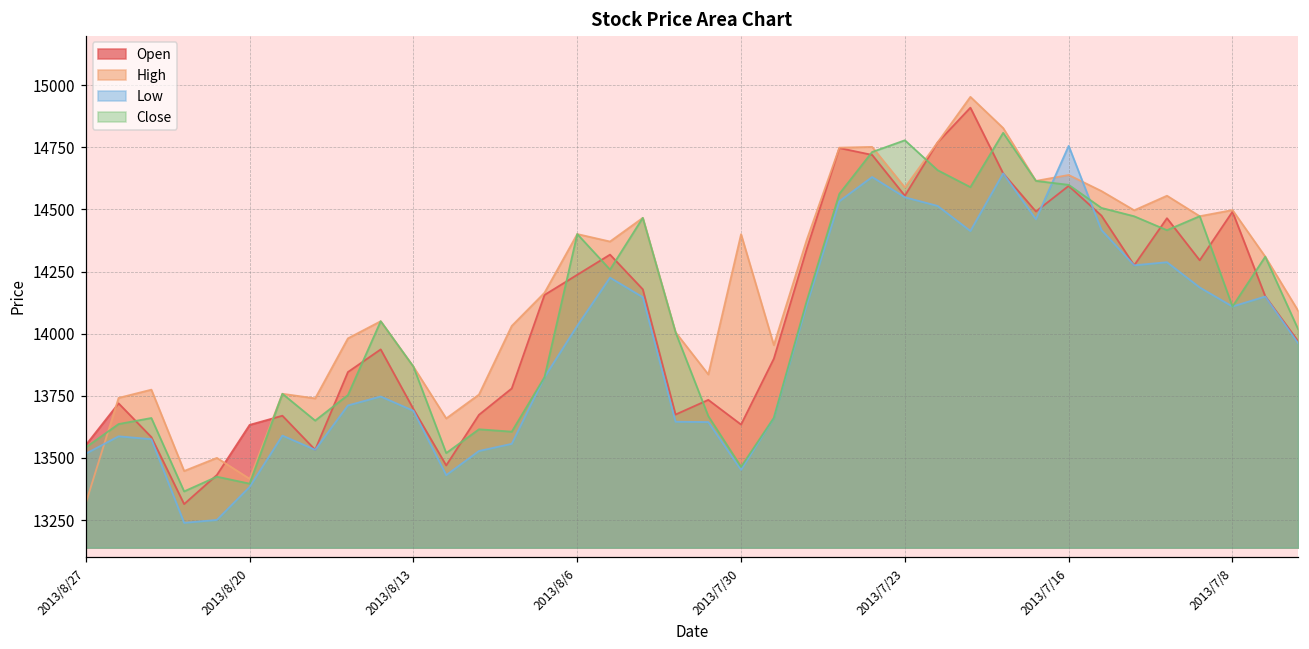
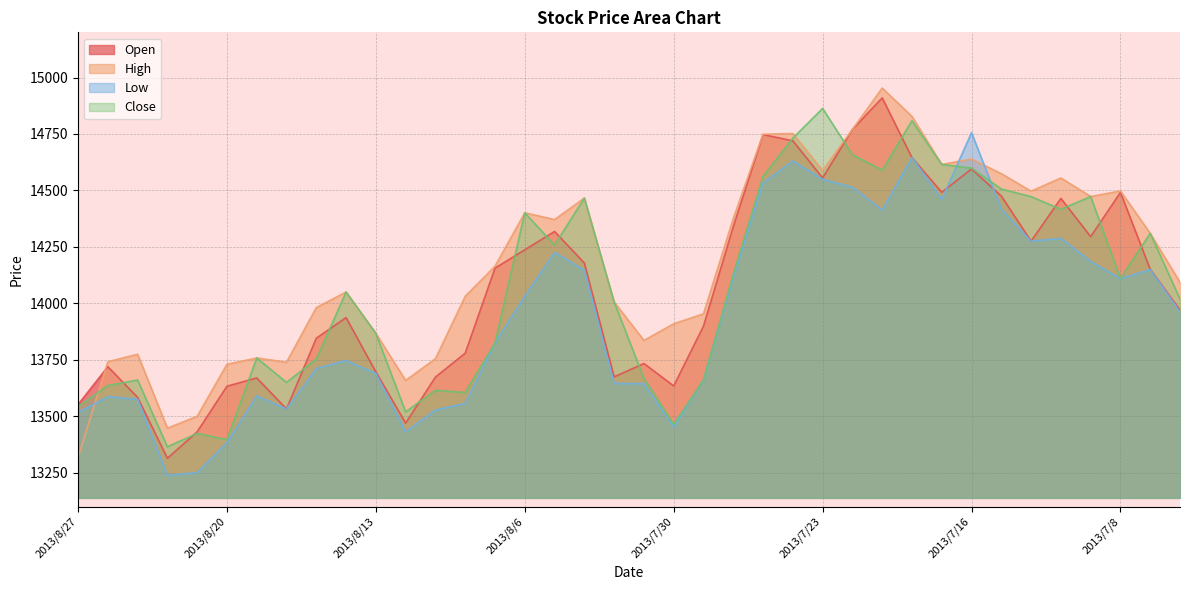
High, 2013/8/20: 13420 -> 13730
High, 2013/7/30: 14400 -> 13910
Close, 2013/7/23: 14780 -> 14860
